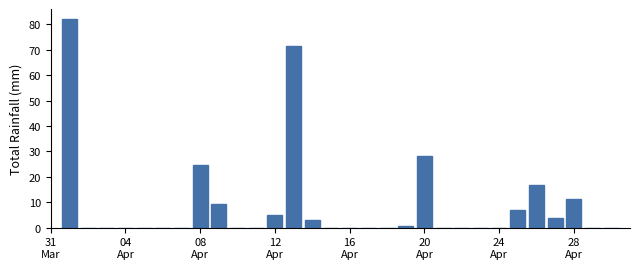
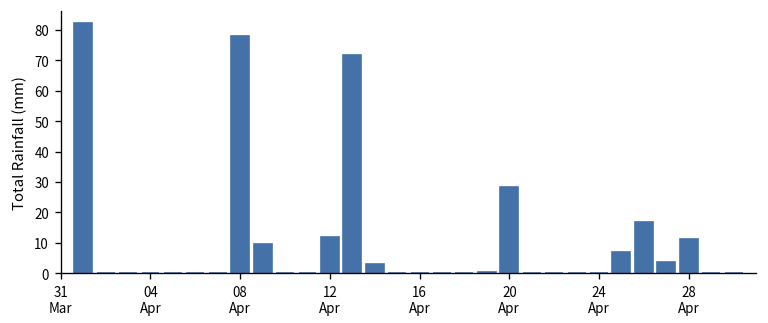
08 Apr: 25 -> 78
12 Apr: 5 -> 12
